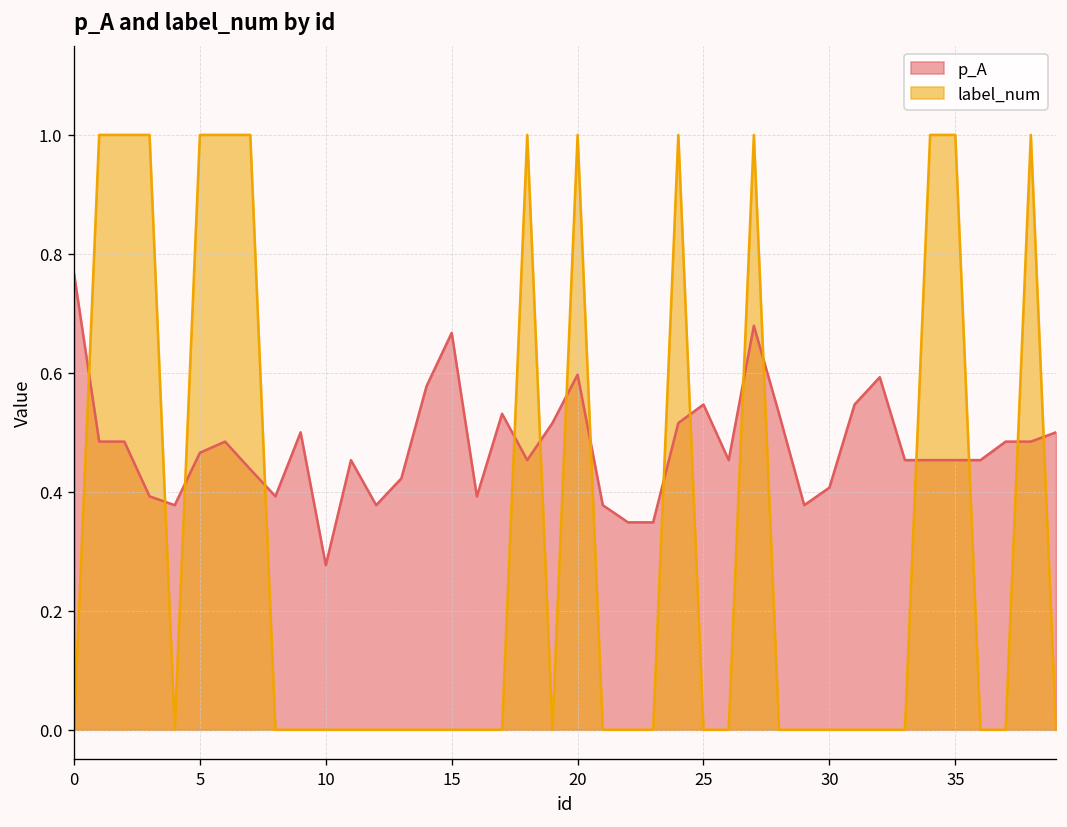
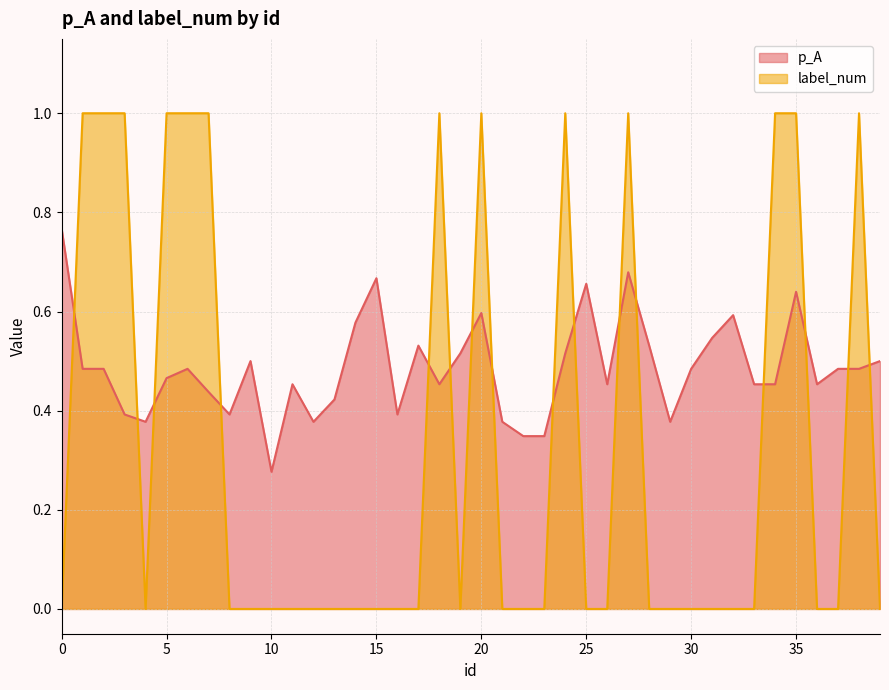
p_A, 25: 0.55 -> 0.66
p_A, 30: 0.41 -> 0.48
p_A, 35: 0.45 -> 0.64
